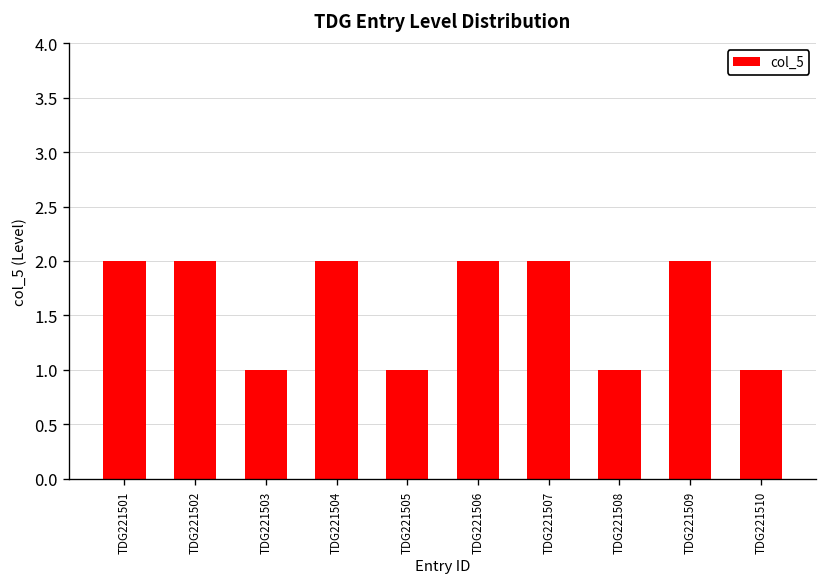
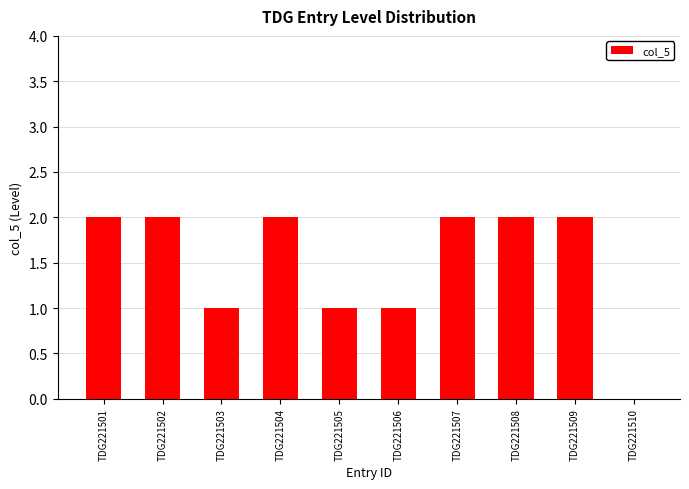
TDG221506: 2 -> 1
TDG221508: 1 -> 2
TDG221510: 1 -> 0
